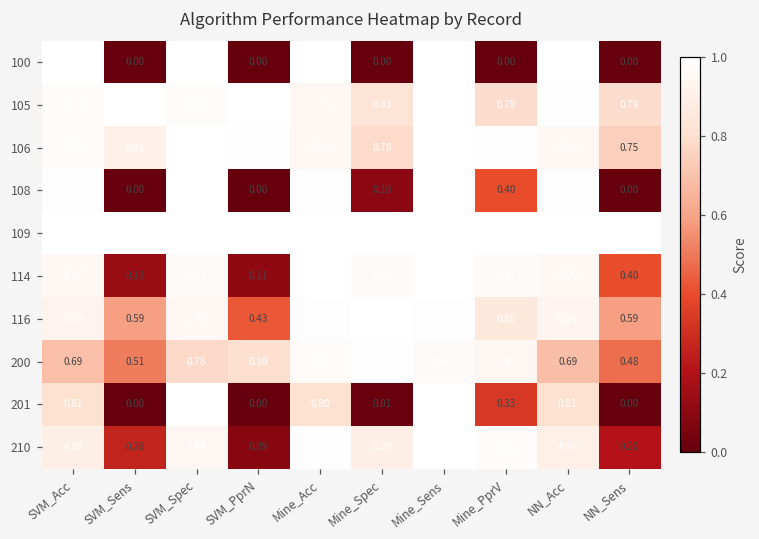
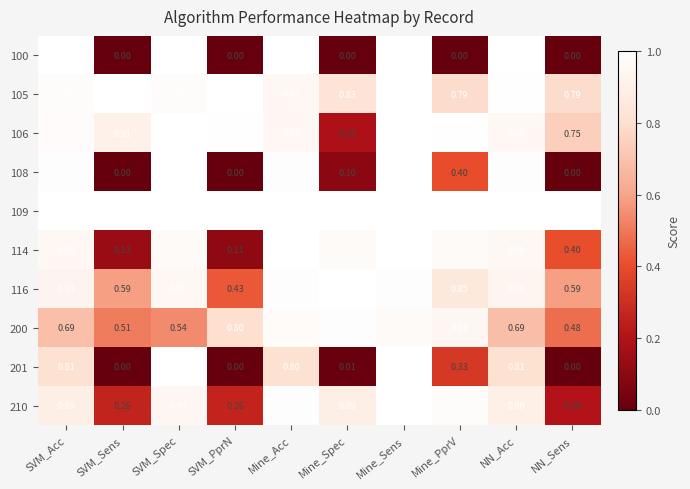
106, Mine_Spec: 0.78 -> 0.19
200, SVM_Spec: 0.78 -> 0.54
210, SVM_PprN: 0.09 -> 0.26
